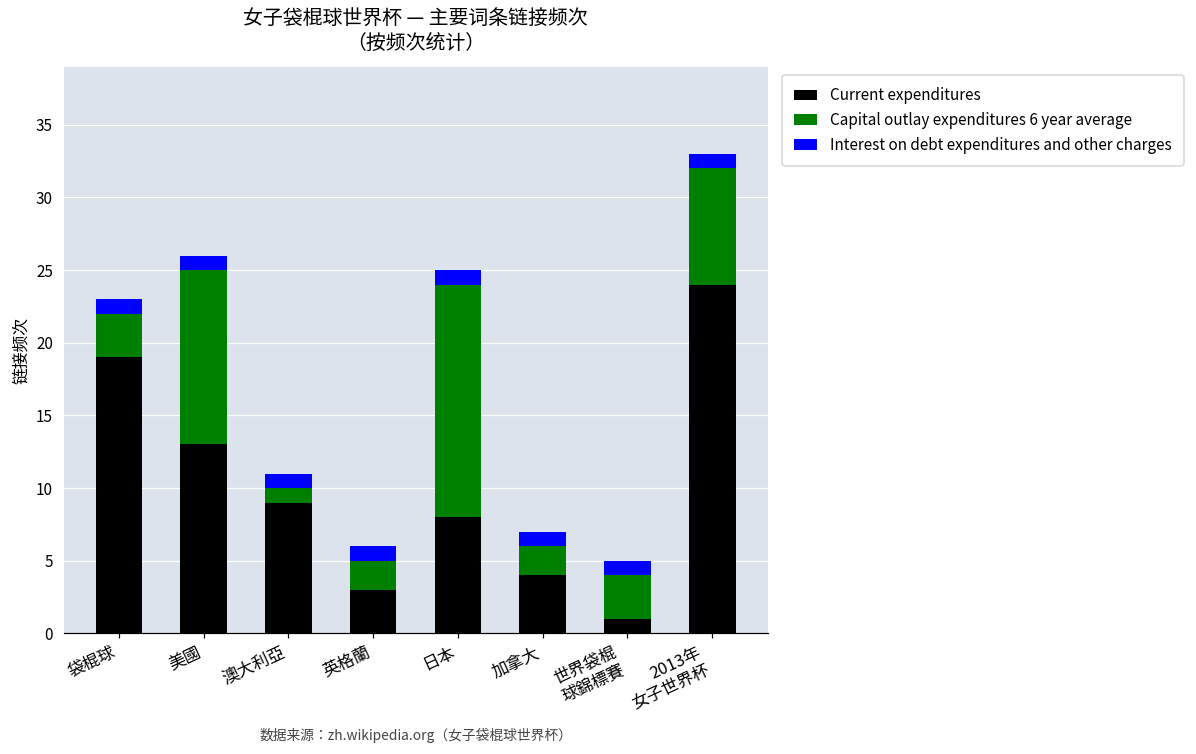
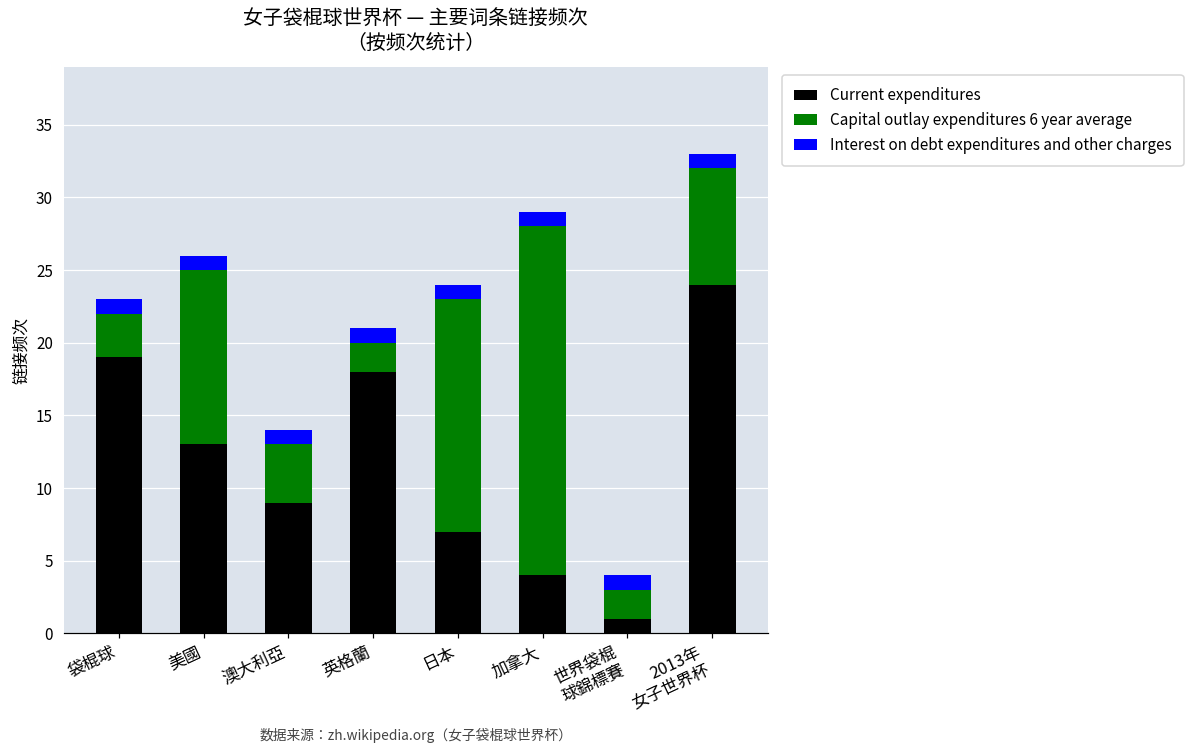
Capital outlay expenditures 6 year average, 澳大利亞: 1 -> 4
Current expenditures, 英格蘭: 3 -> 18
Current expenditures, 日本: 8 -> 7
Capital outlay expenditures 6 year average, 加拿大: 2 -> 24
Capital outlay expenditures 6 year average, 世界袋棍 球錦標賽: 3 -> 2
